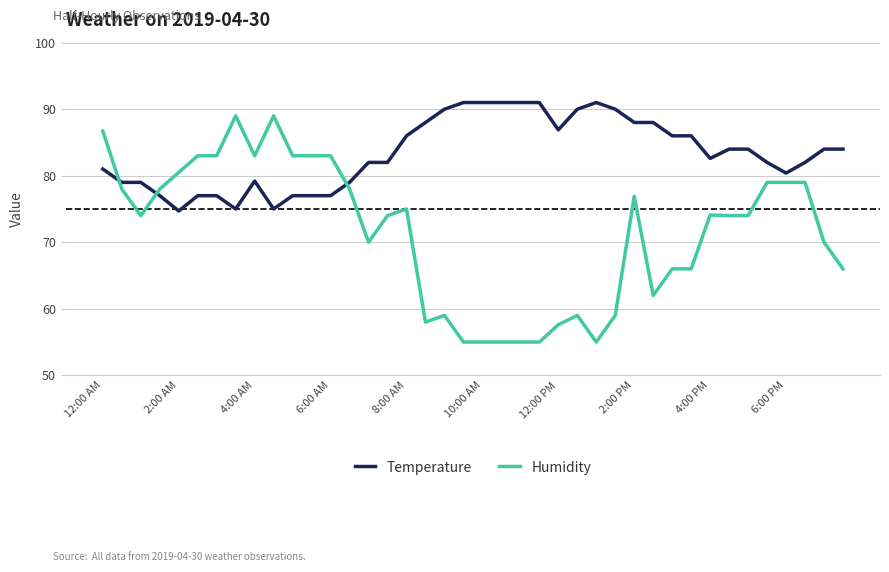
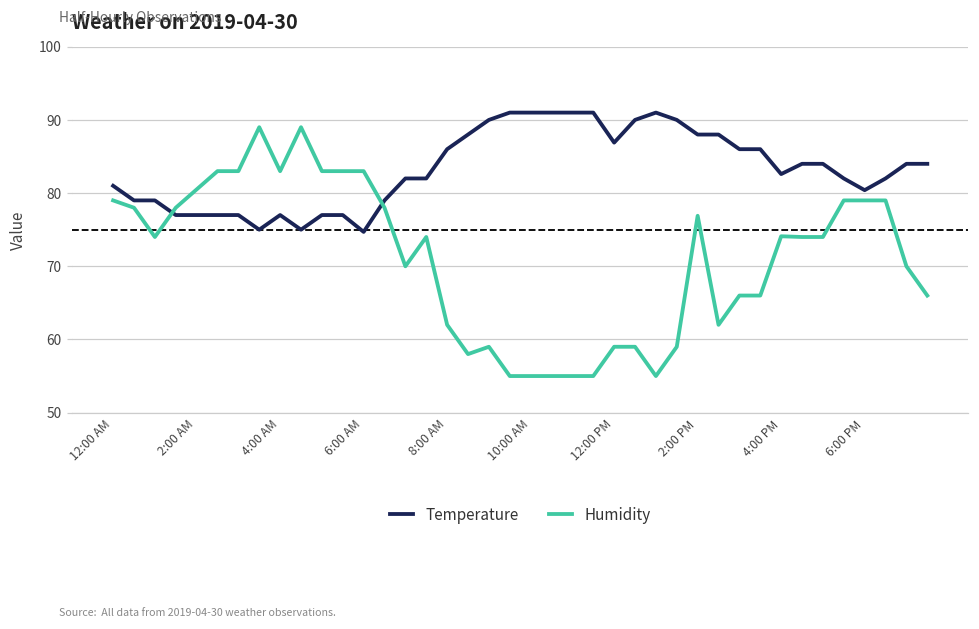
Humidity, 12:00 AM: 87 -> 79
Temperature, 2:00 AM: 75 -> 77
Temperature, 4:00 AM: 79 -> 77
Temperature, 6:00 AM: 77 -> 75
Humidity, 8:00 AM: 75 -> 62
Humidity, 12:00 PM: 58 -> 59
